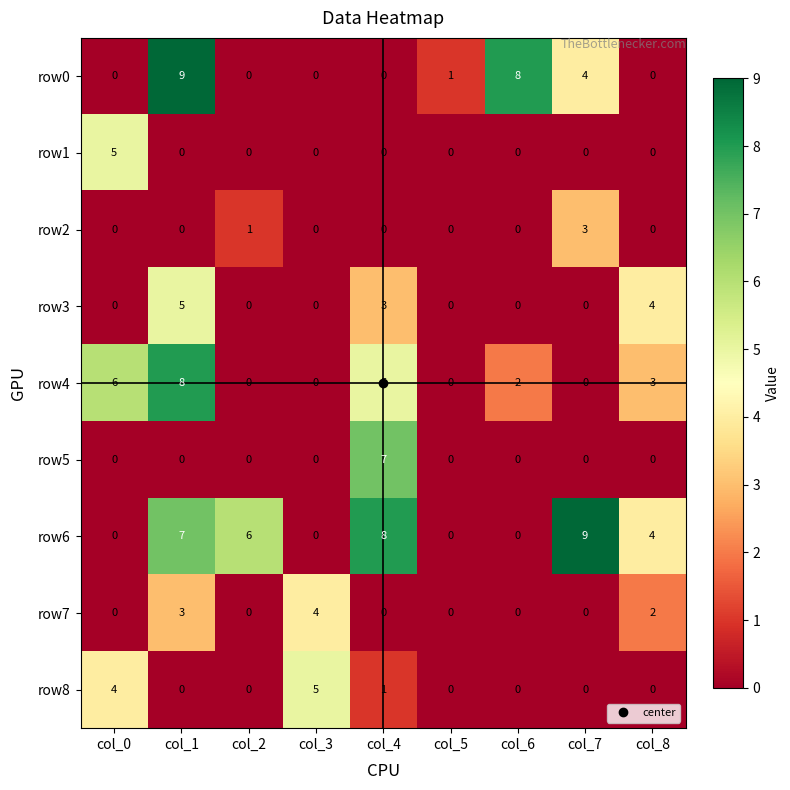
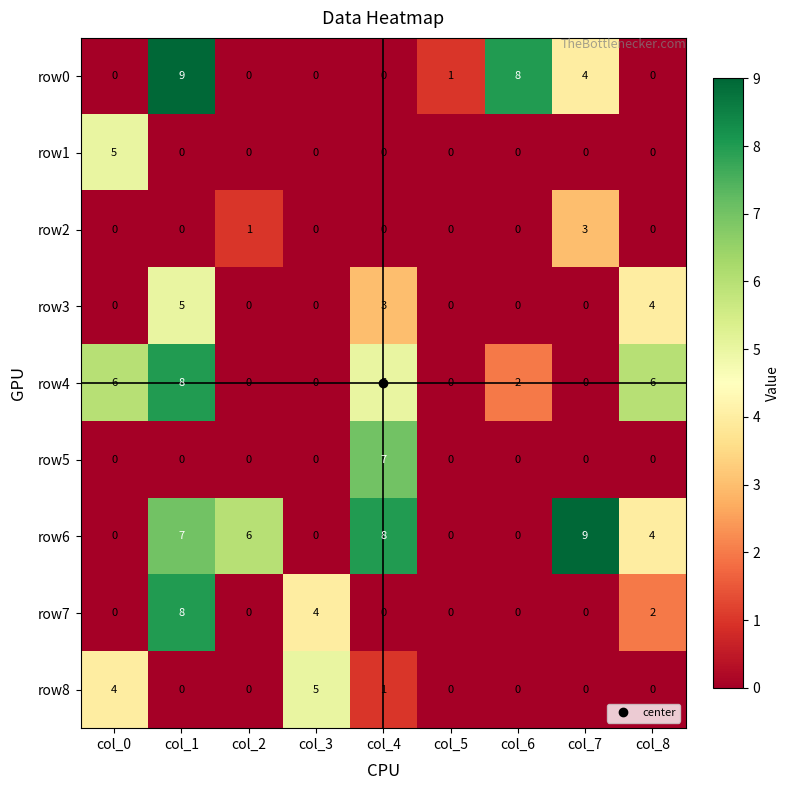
row4, col_8: 3 -> 6
row7, col_1: 3 -> 8
